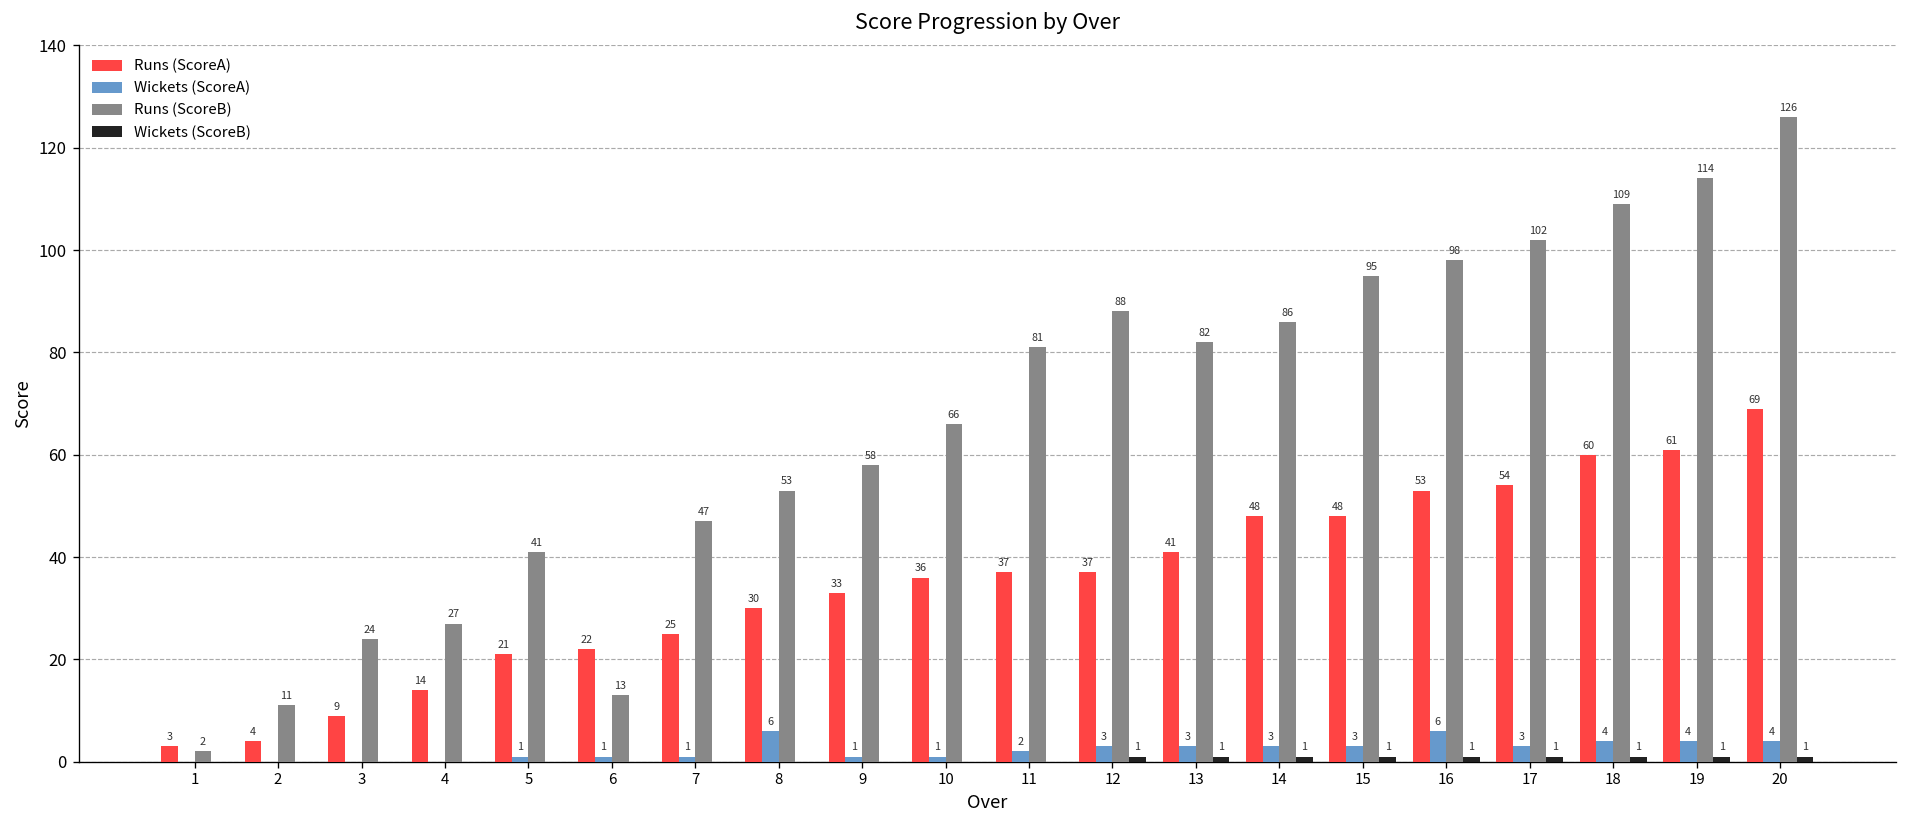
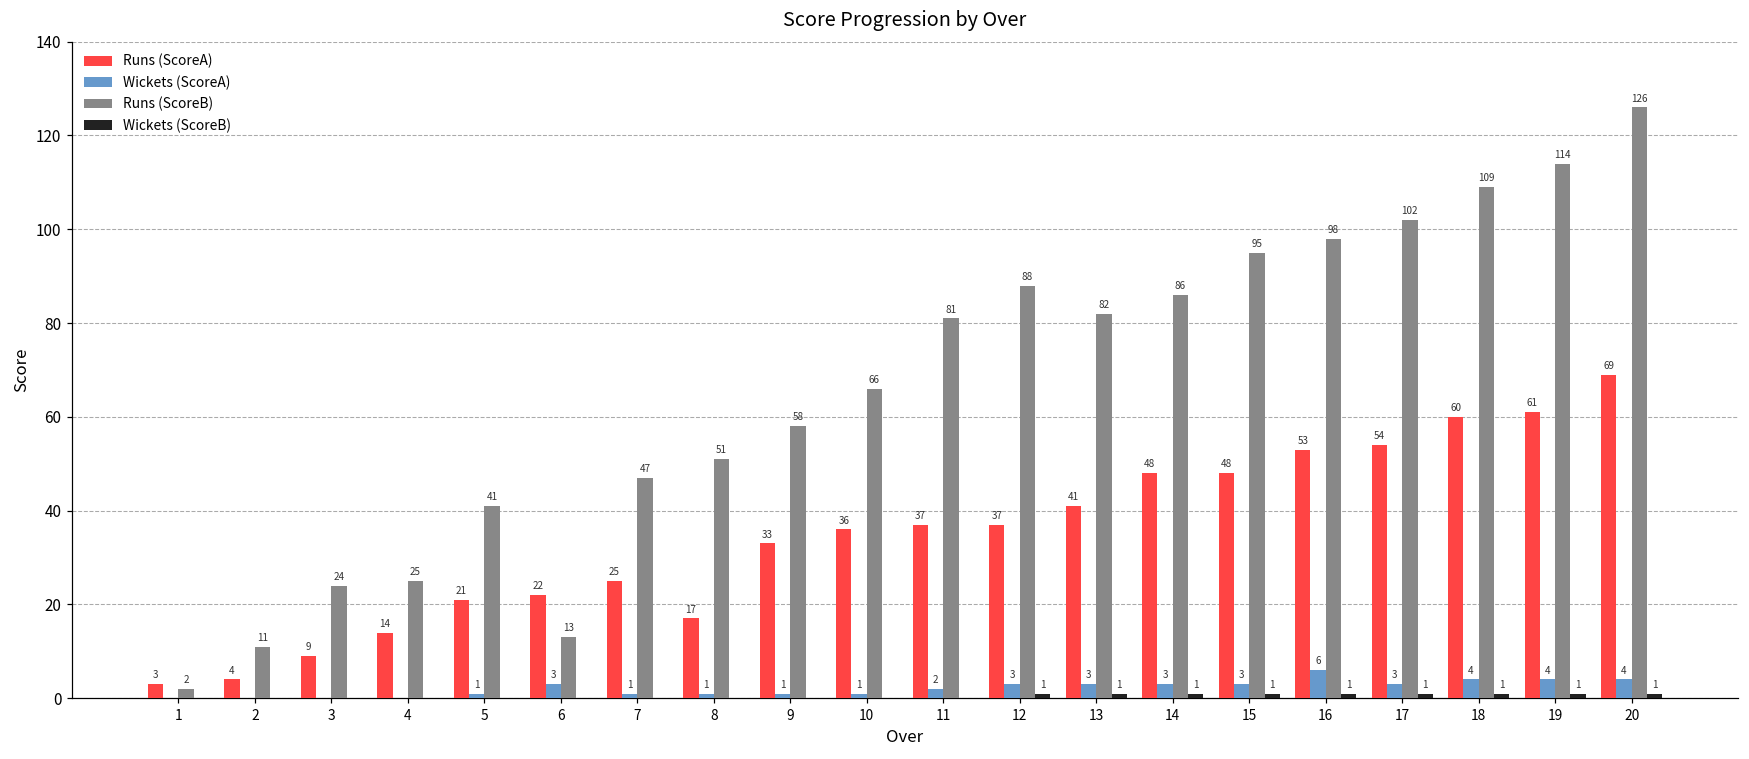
Runs (ScoreB), 4: 27 -> 25
Wickets (ScoreA), 6: 1 -> 3
Runs (ScoreA), 8: 30 -> 17
Wickets (ScoreA), 8: 6 -> 1
Runs (ScoreB), 8: 53 -> 51
